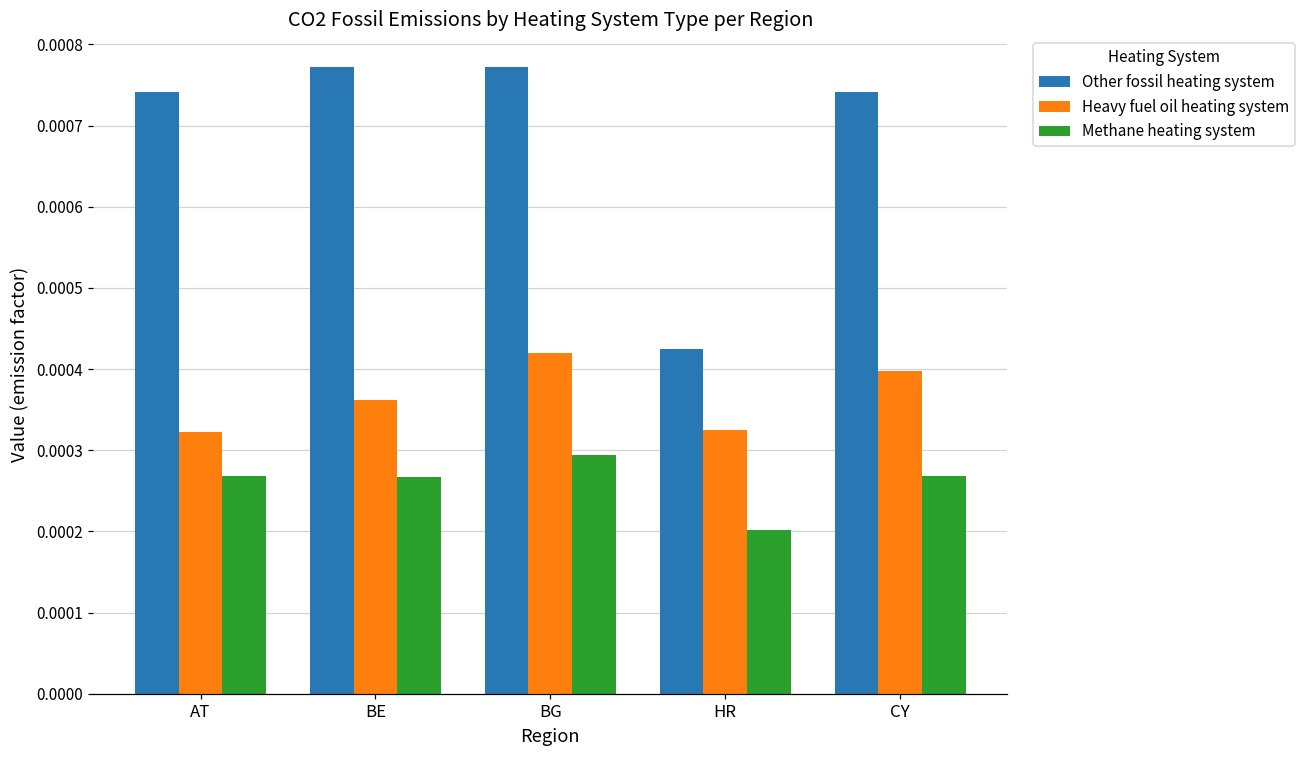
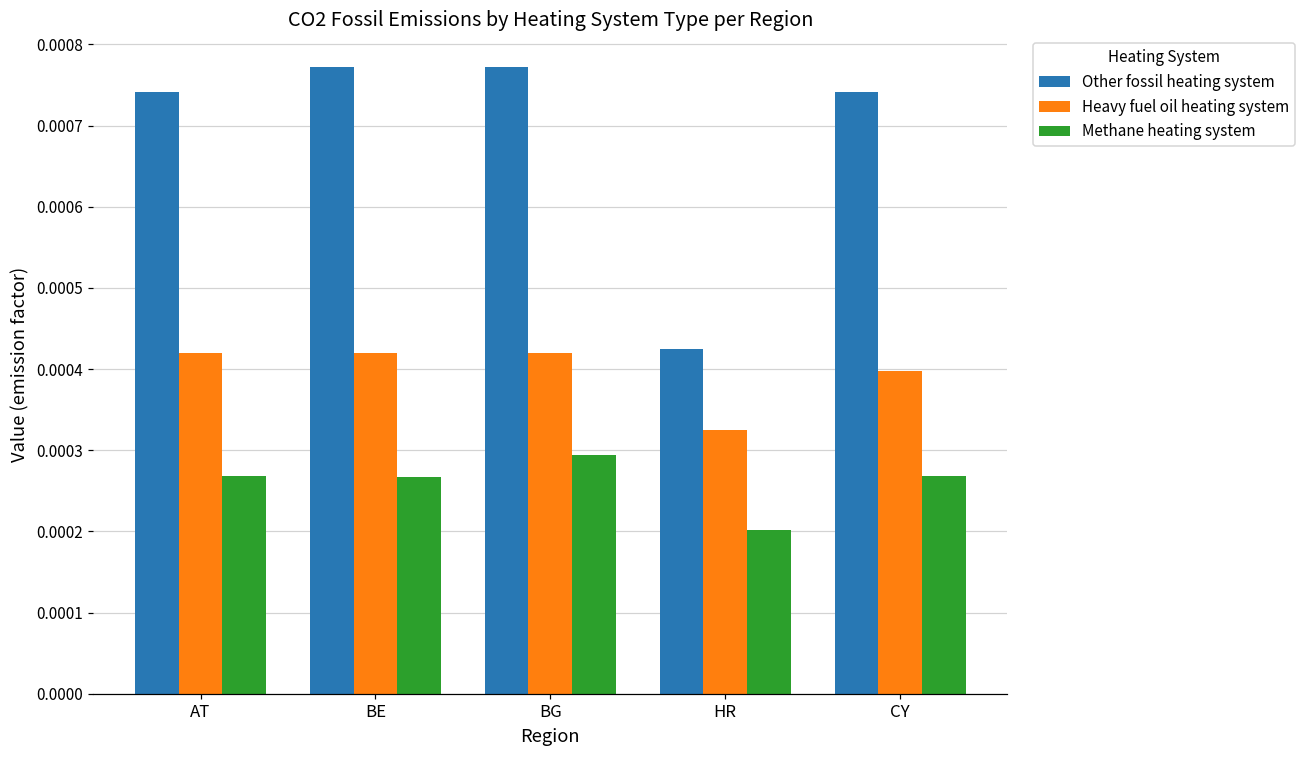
Heavy fuel oil heating system, AT: 0.00032 -> 0.00042
Heavy fuel oil heating system, BE: 0.00036 -> 0.00042
